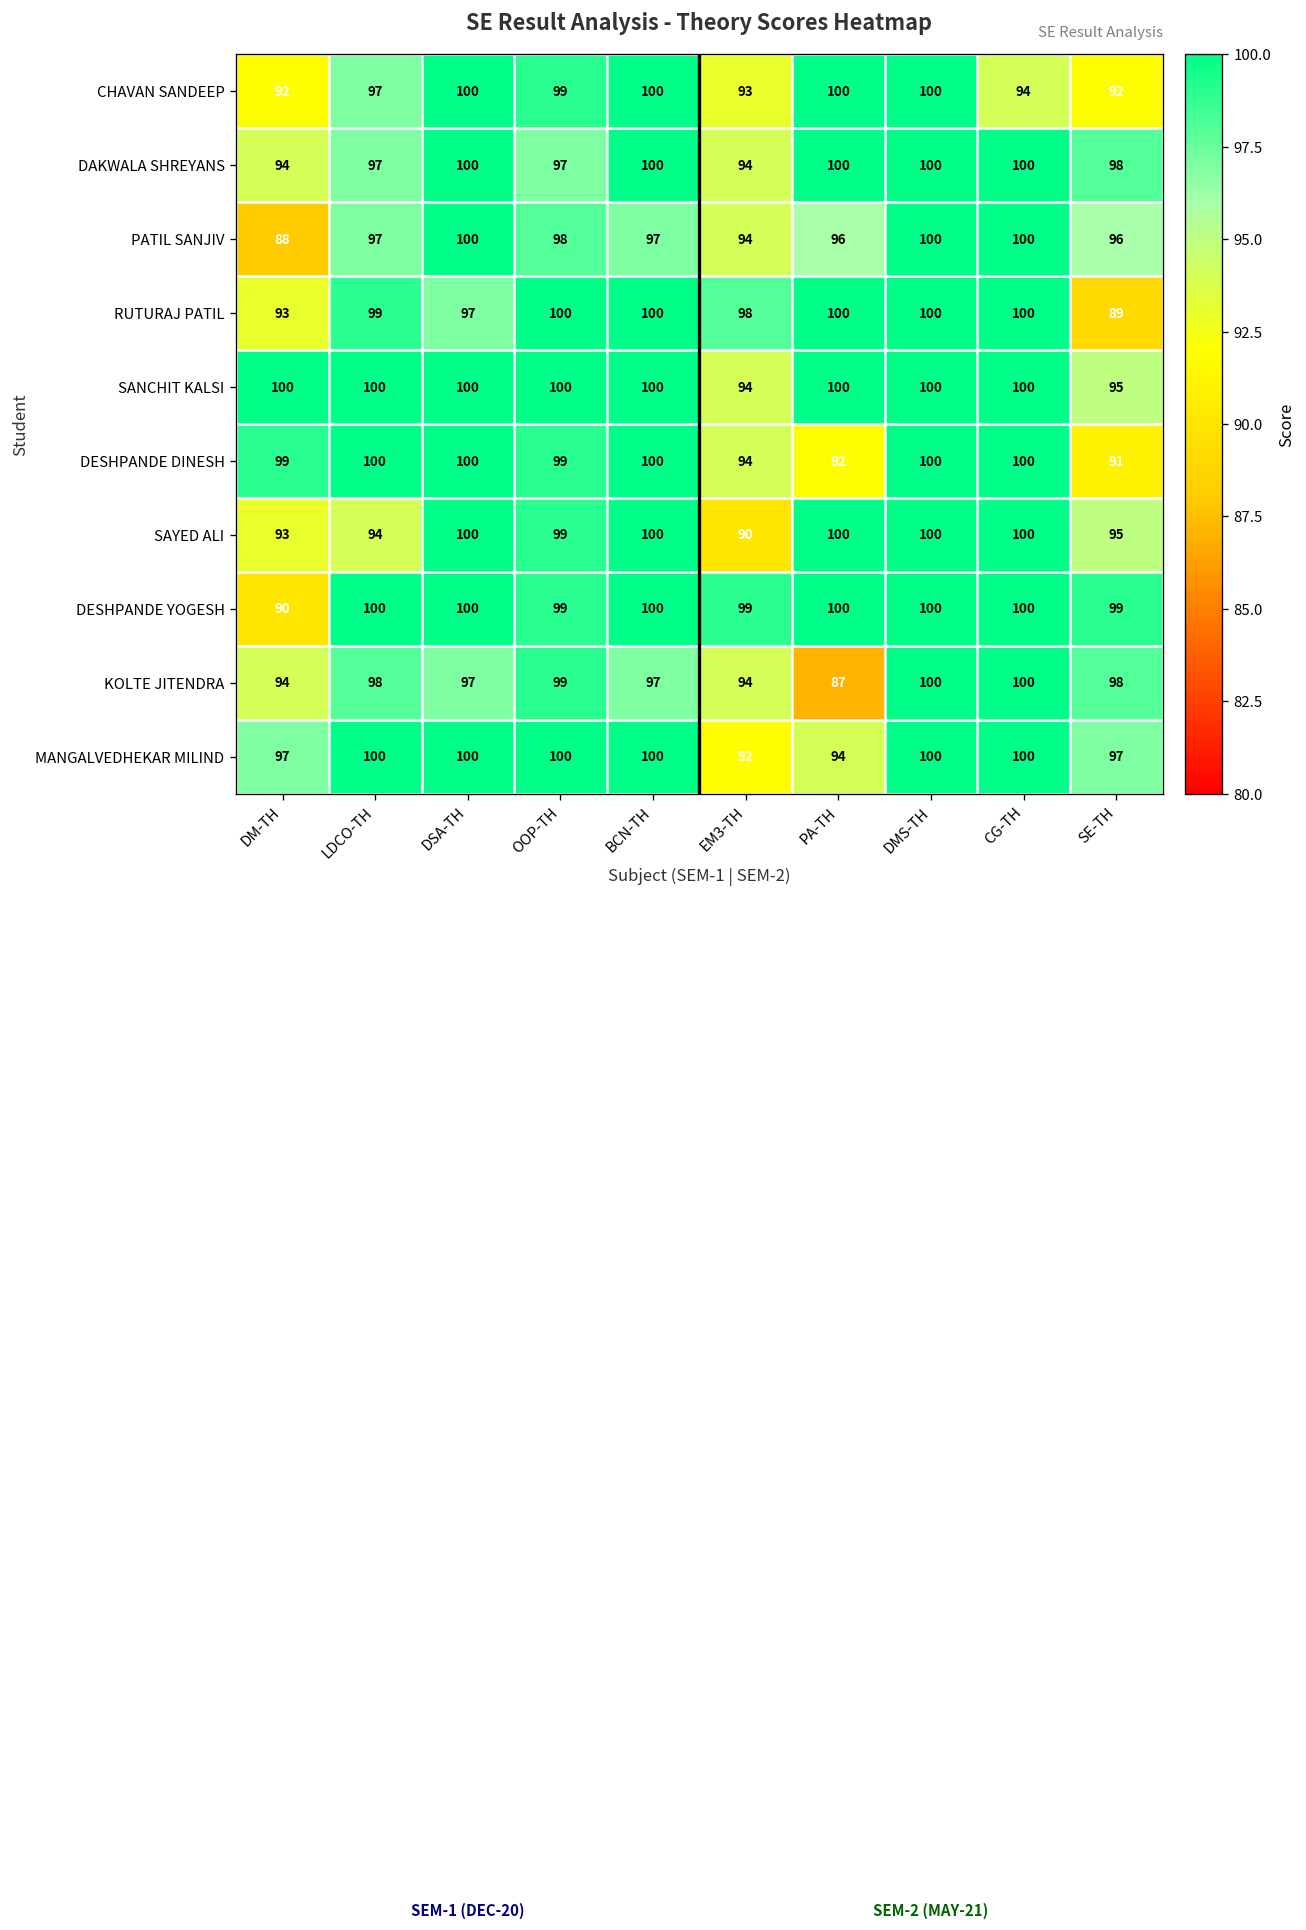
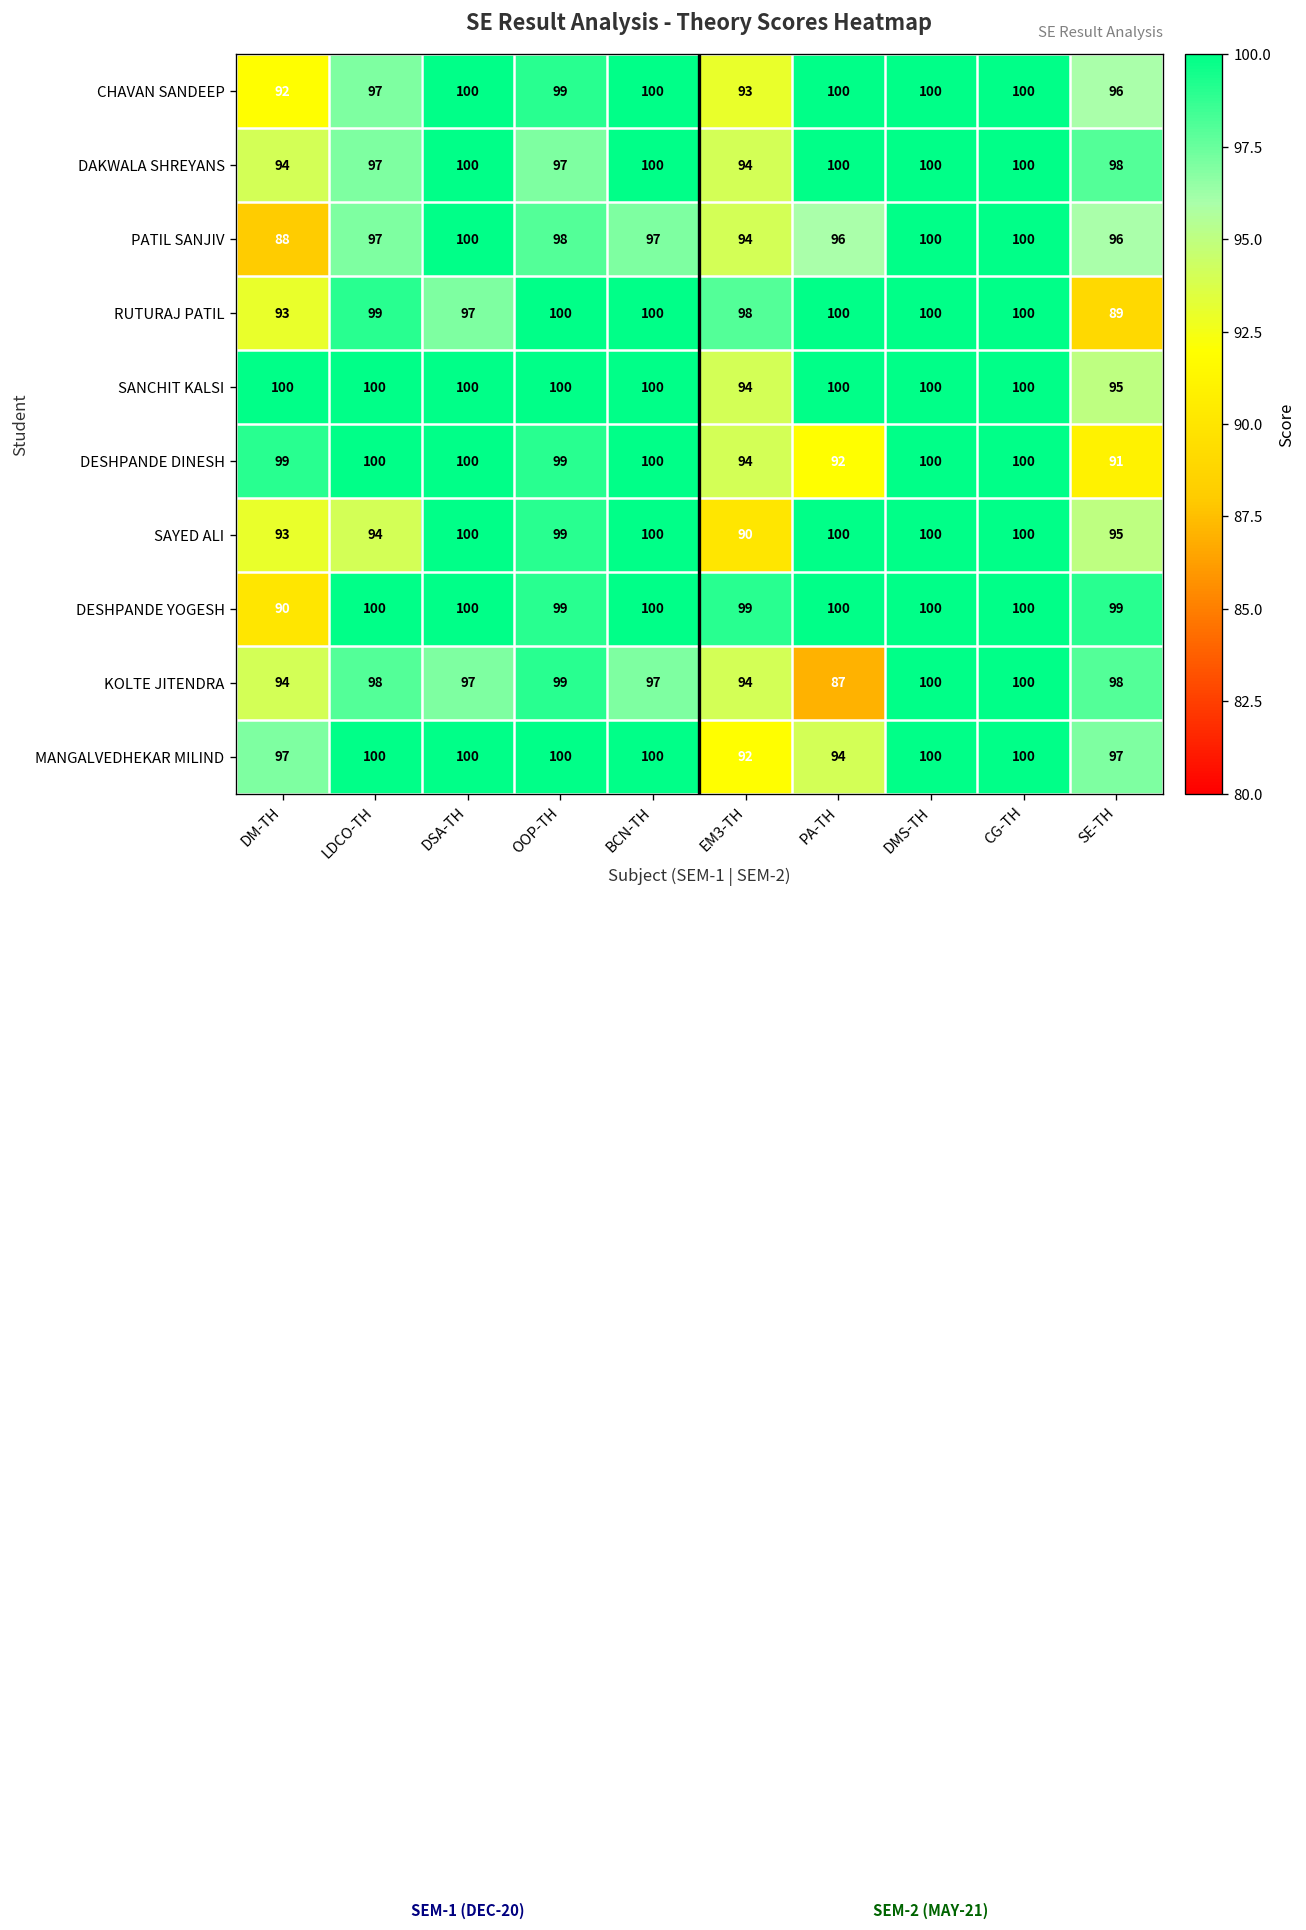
CHAVAN SANDEEP, CG-TH: 94 -> 100
CHAVAN SANDEEP, SE-TH: 92 -> 96
